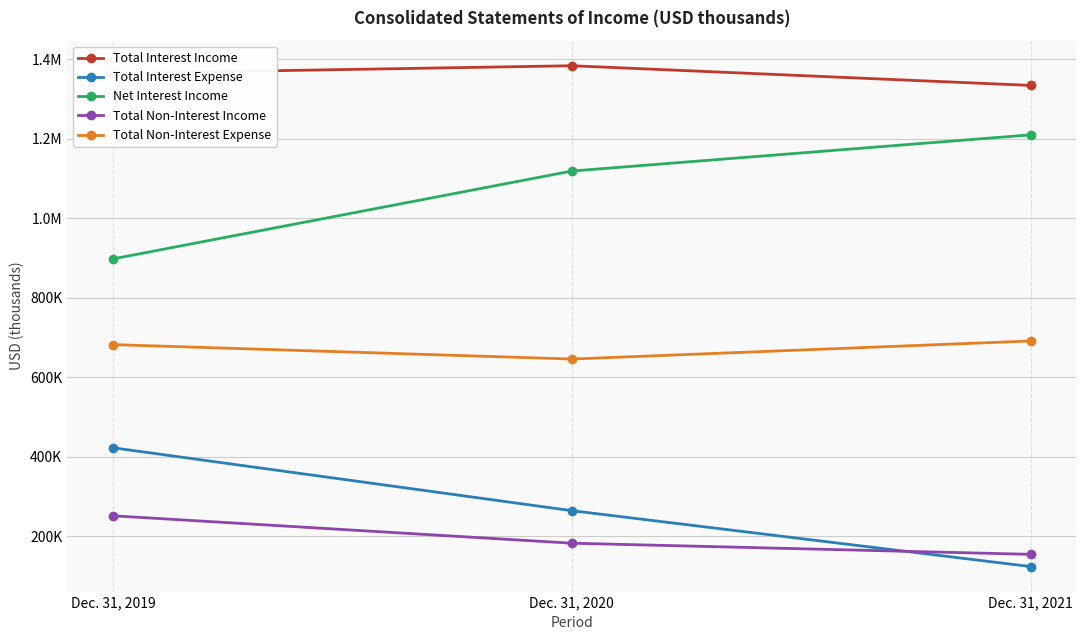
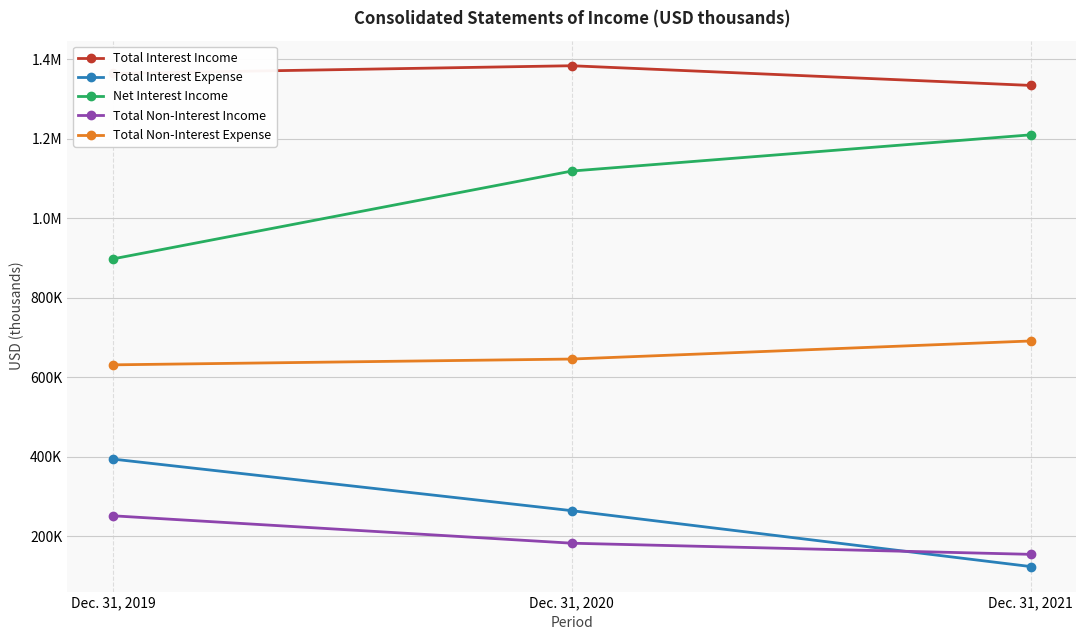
Total Interest Expense, Dec. 31, 2019: 420000 -> 390000
Total Non-Interest Expense, Dec. 31, 2019: 680000 -> 630000
